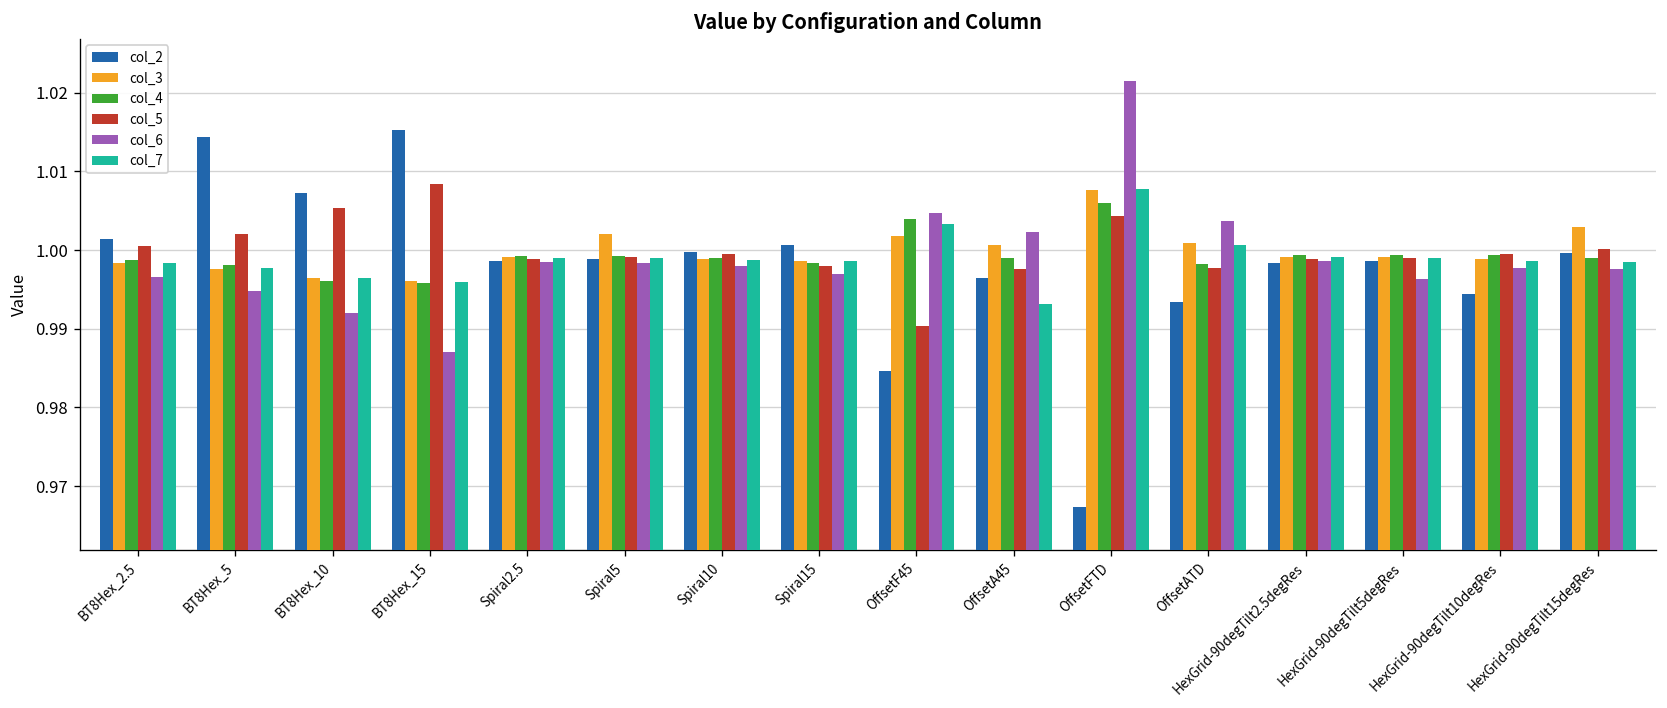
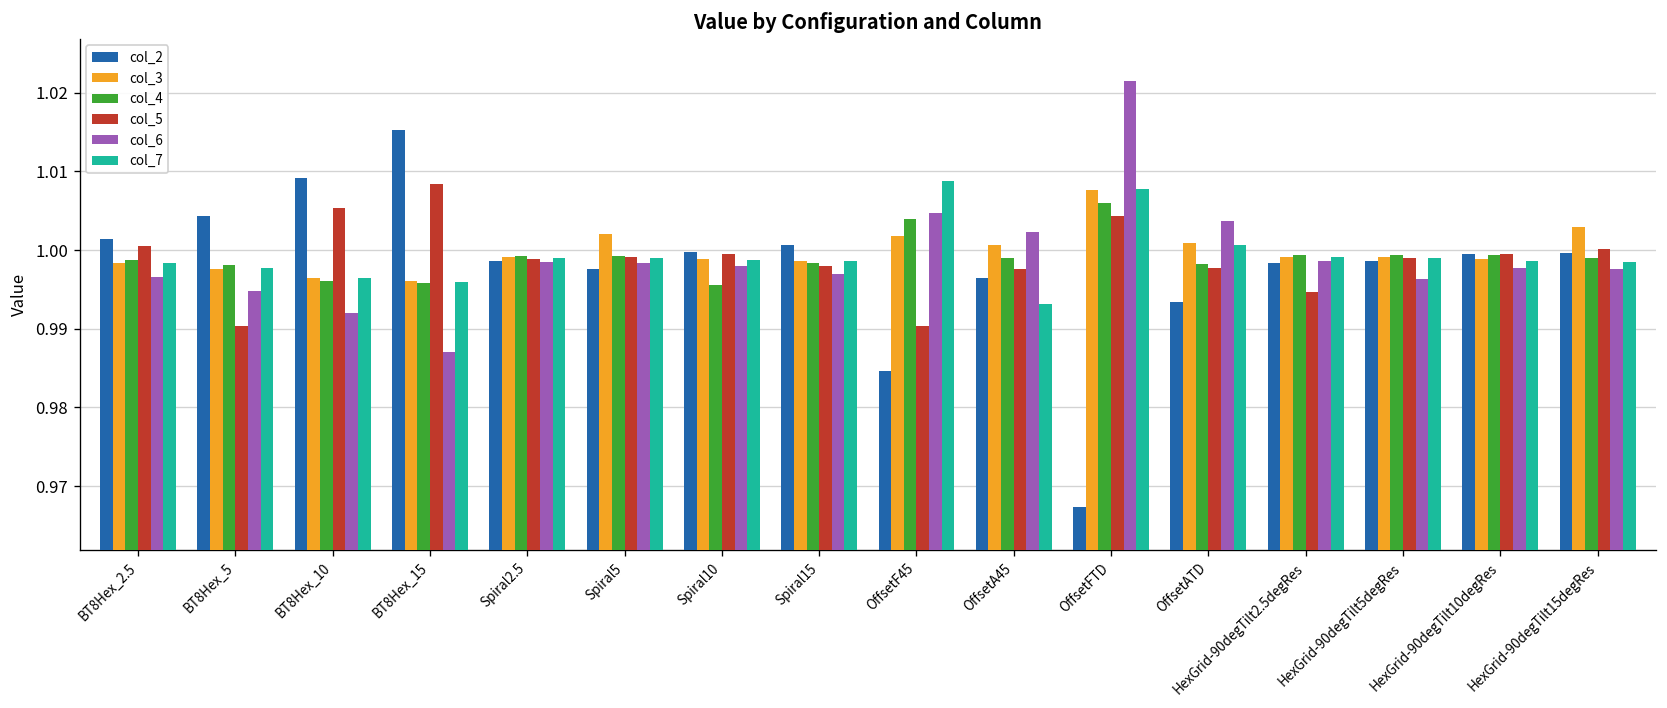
col_2, BT8Hex_5: 1.014 -> 1.004
col_5, BT8Hex_5: 1.002 -> 0.990
col_2, BT8Hex_10: 1.007 -> 1.009
col_2, Spiral5: 0.999 -> 0.998
col_4, Spiral10: 0.999 -> 0.995
col_7, OffsetF45: 1.003 -> 1.009
col_5, HexGrid-90degTilt2.5degRes: 0.999 -> 0.995
col_2, HexGrid-90degTilt10degRes: 0.994 -> 1.000
